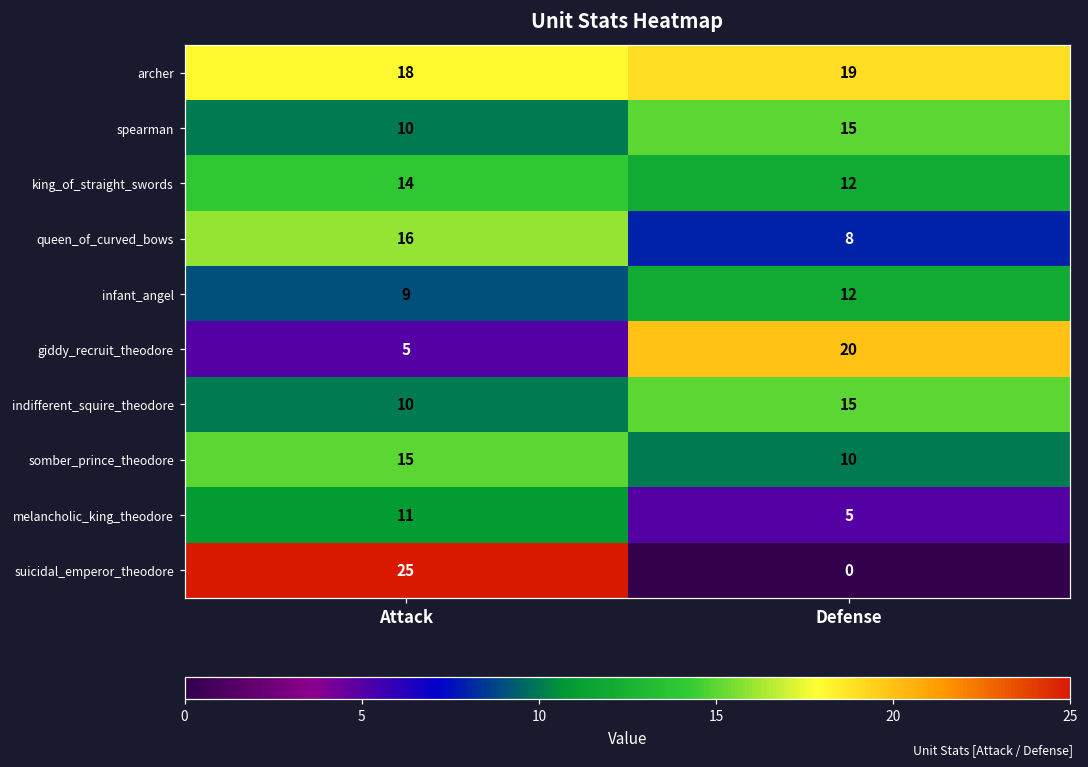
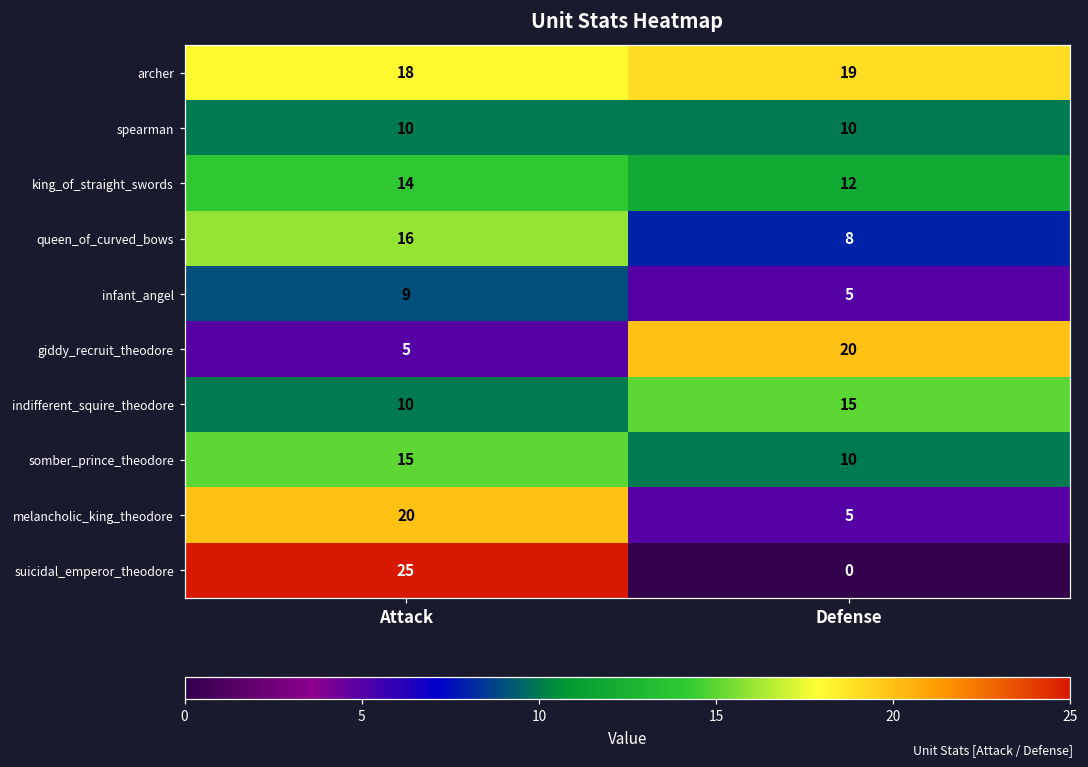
spearman, Defense: 15 -> 10
infant_angel, Defense: 12 -> 5
melancholic_king_theodore, Attack: 11 -> 20
